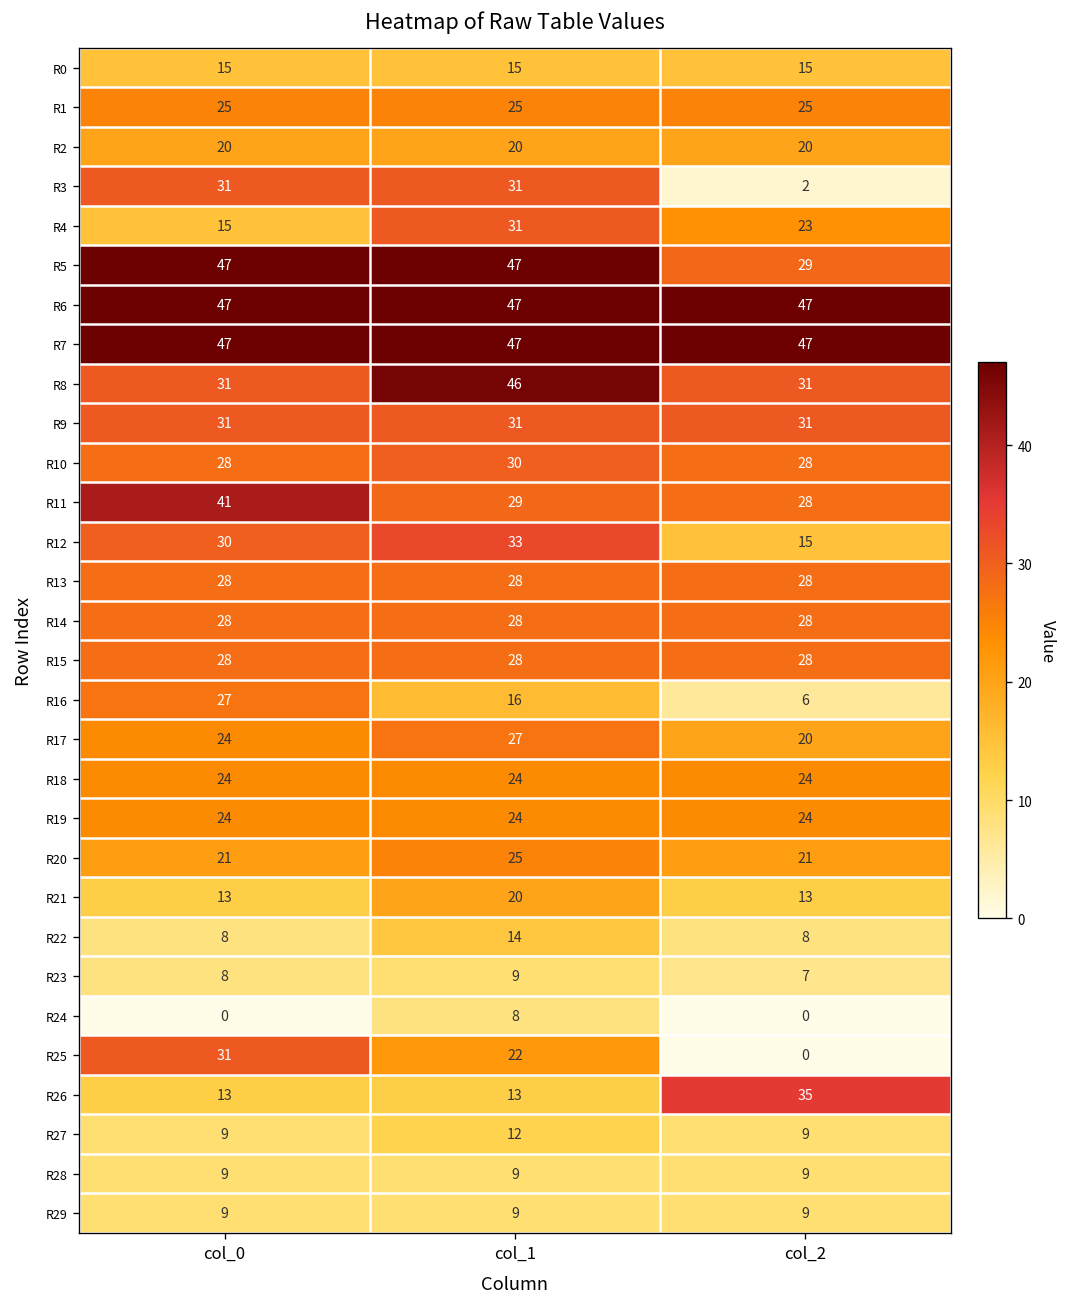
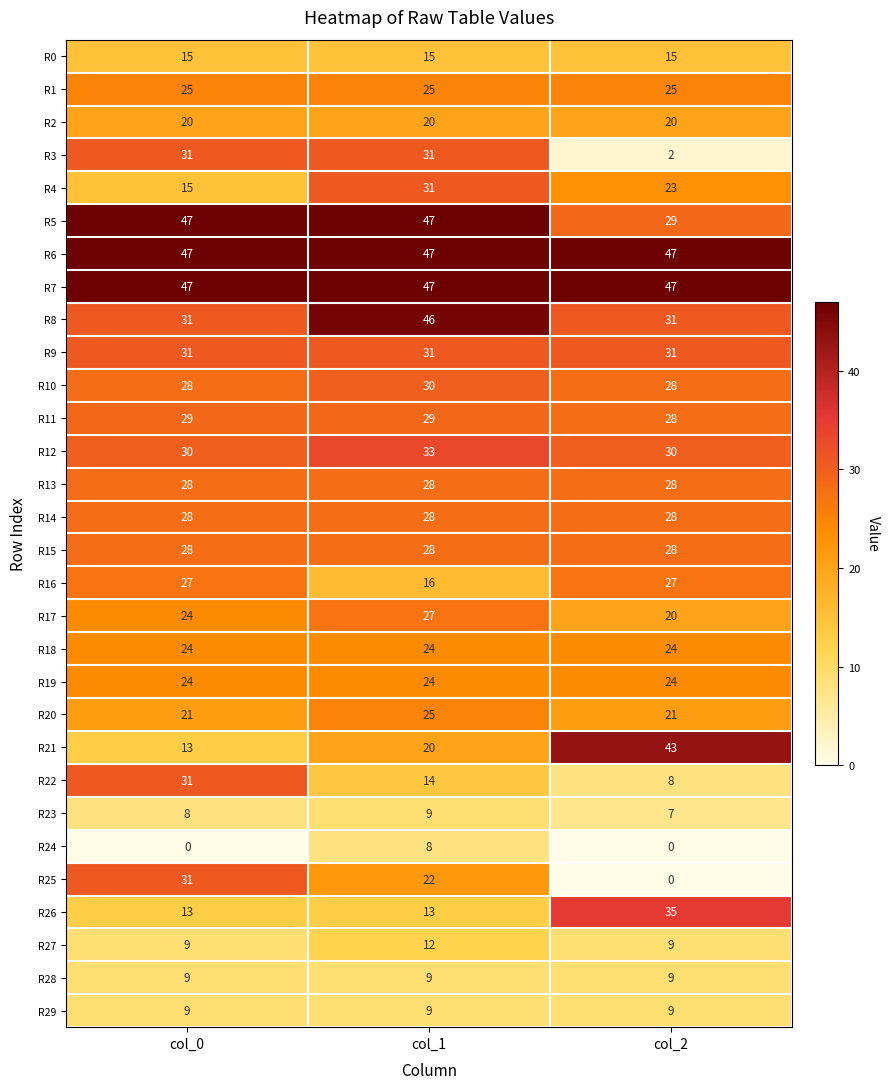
R11, col_0: 41 -> 29
R12, col_2: 15 -> 30
R16, col_2: 6 -> 27
R21, col_2: 13 -> 43
R22, col_0: 8 -> 31
